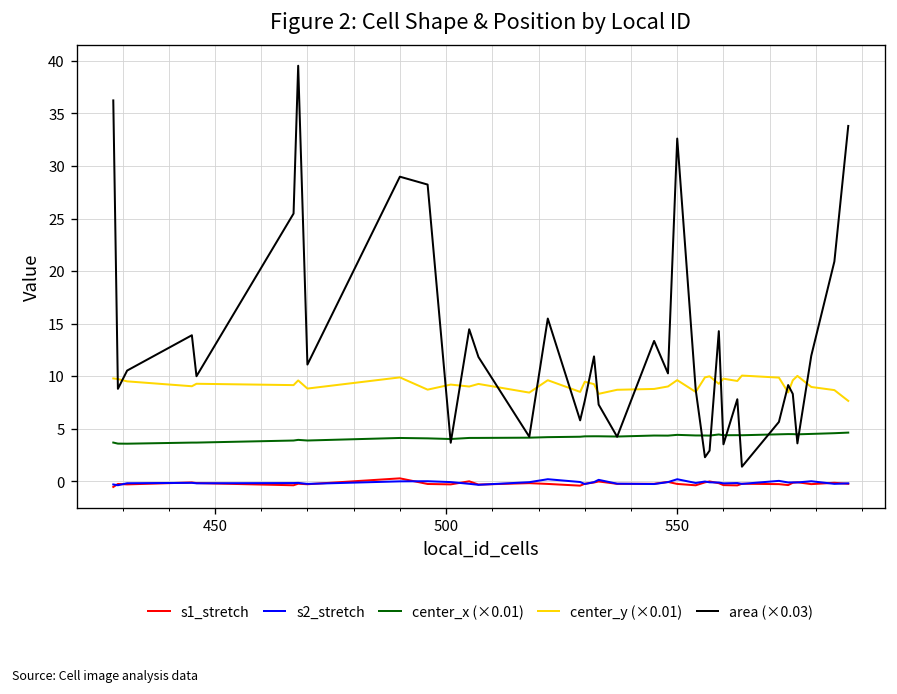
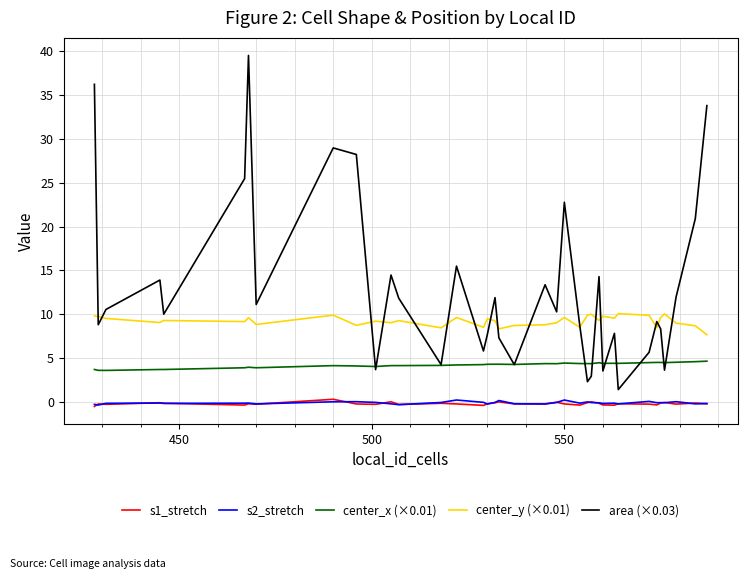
area (×0.03), 550: 33 -> 23
